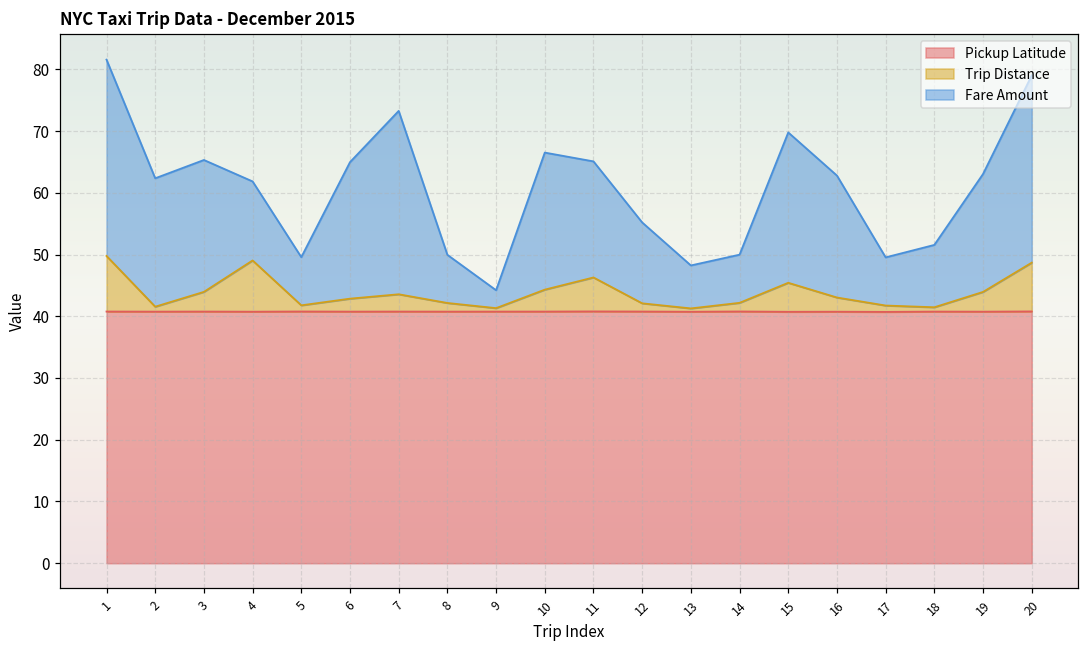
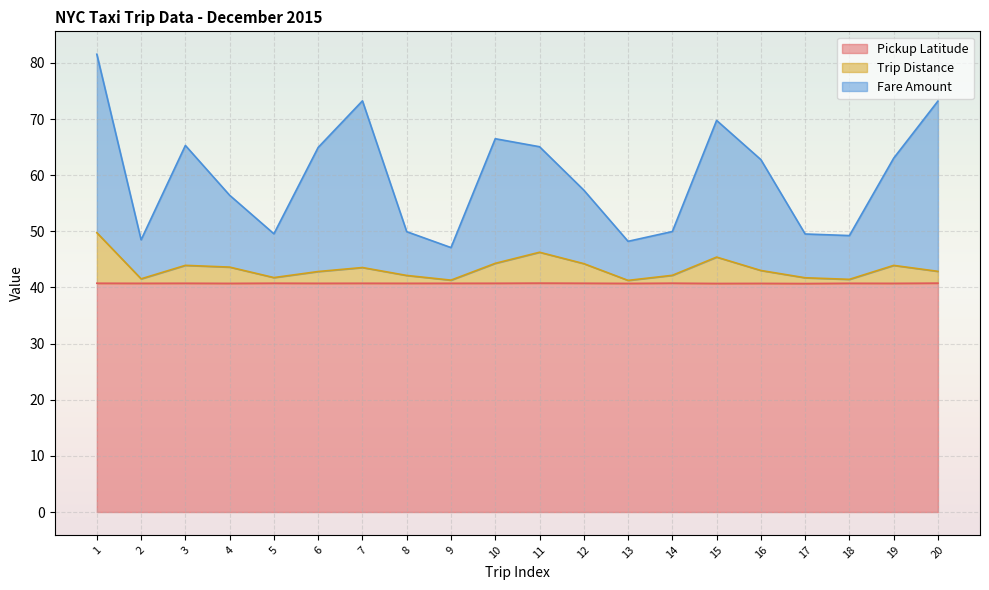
Fare Amount, 2: 21 -> 7
Trip Distance, 4: 8 -> 3
Fare Amount, 9: 3 -> 6
Trip Distance, 12: 1 -> 3
Fare Amount, 18: 10 -> 8
Trip Distance, 20: 8 -> 2
